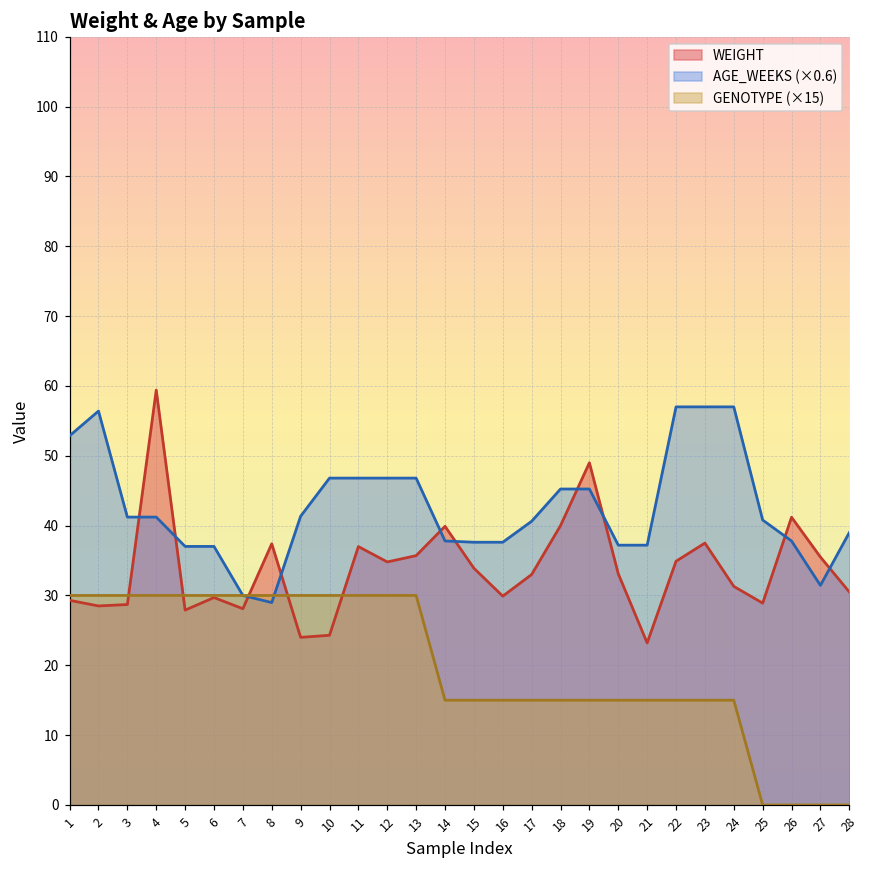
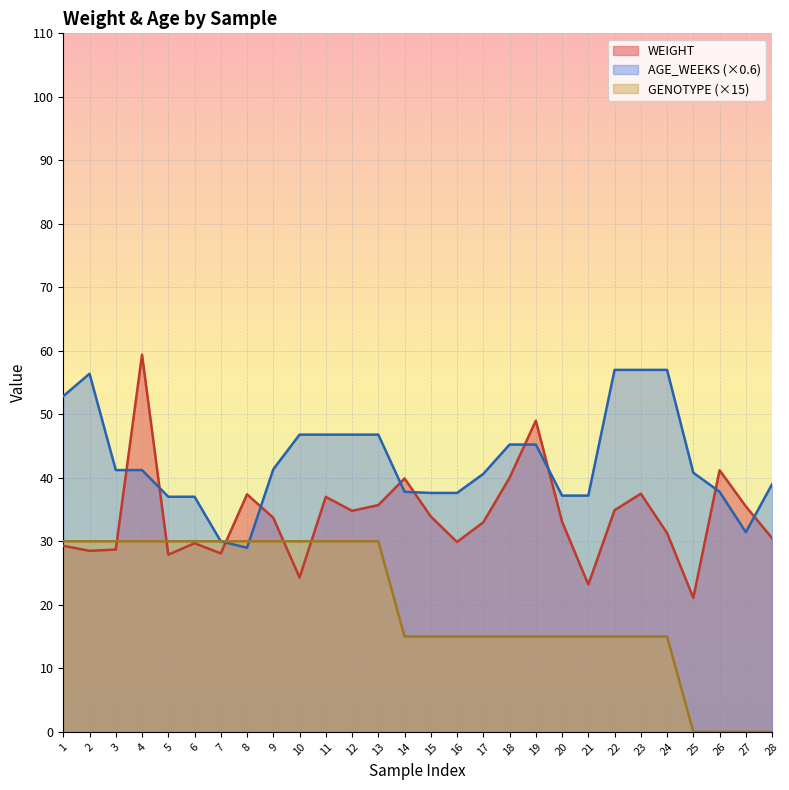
WEIGHT, 9: 24 -> 34
WEIGHT, 25: 29 -> 21
